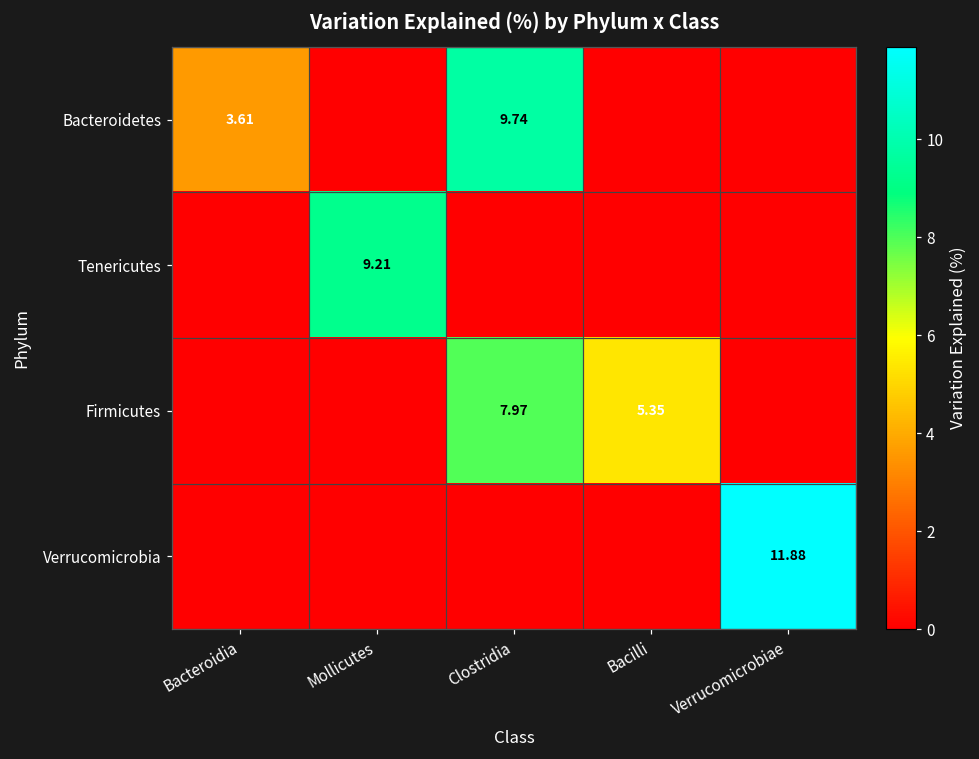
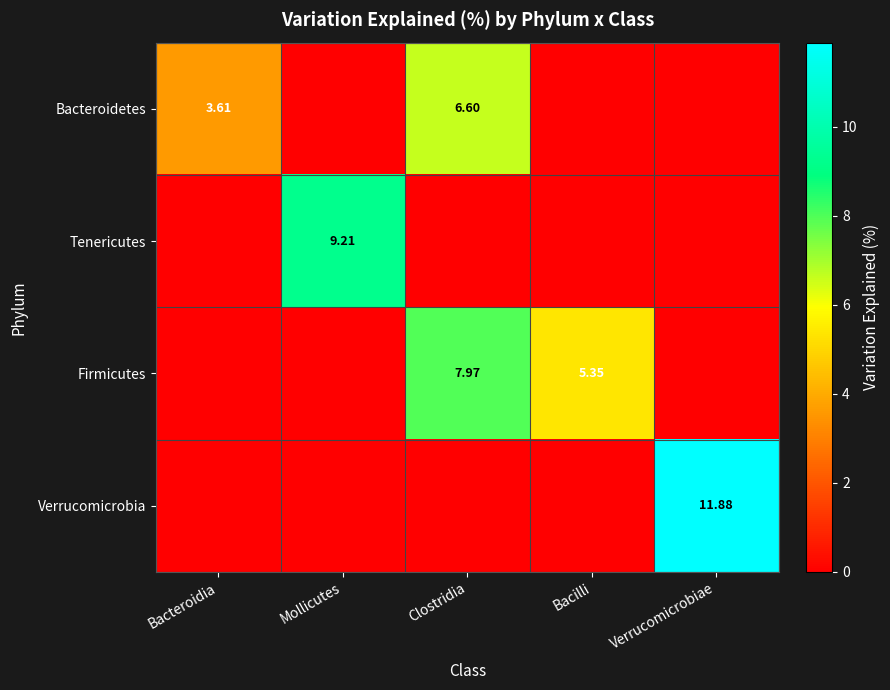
Bacteroidetes, Clostridia: 9.74 -> 6.60
